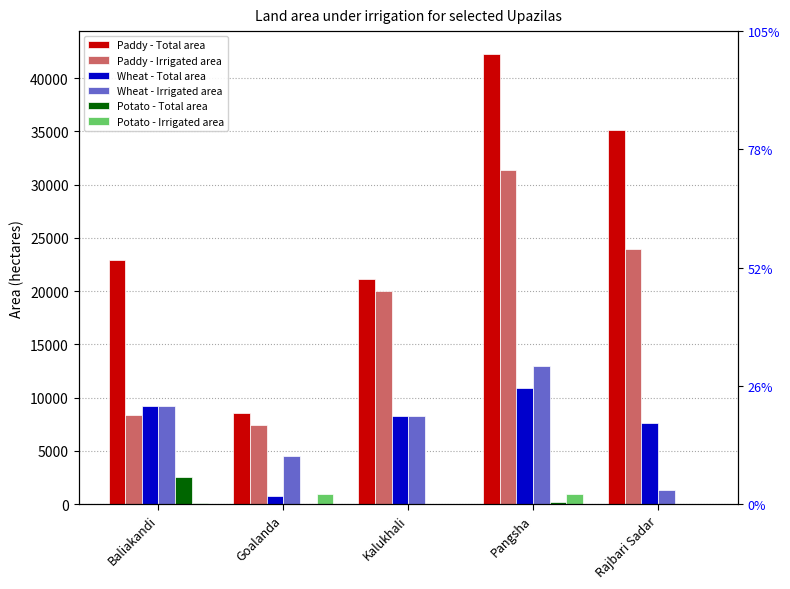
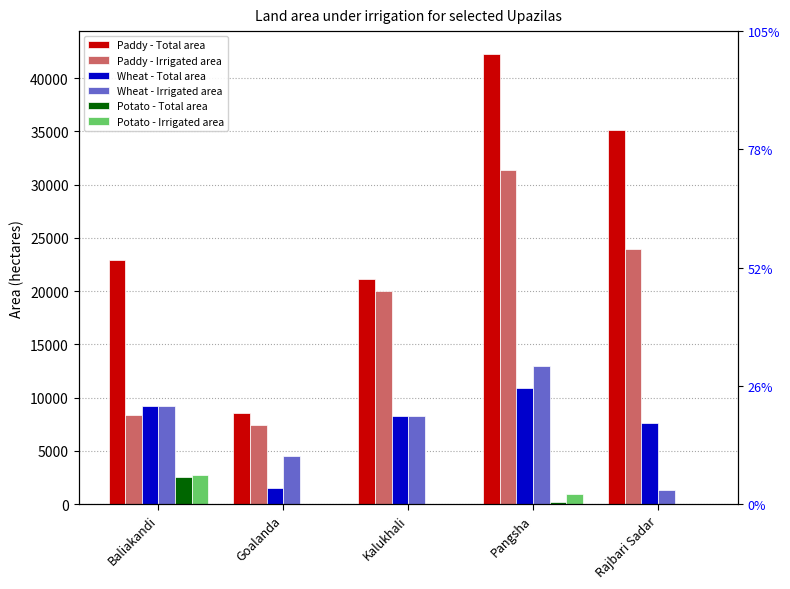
Potato - Irrigated area, Baliakandi: 100 -> 2700
Wheat - Total area, Goalanda: 700 -> 1500
Potato - Irrigated area, Goalanda: 900 -> 0
